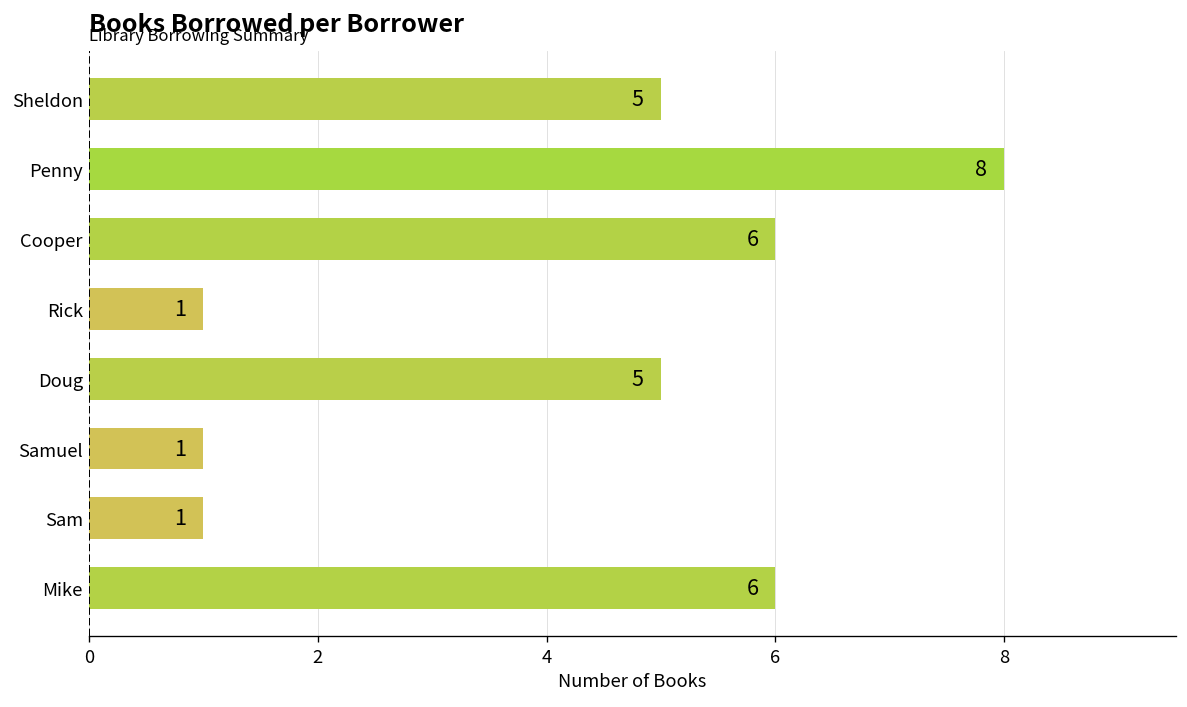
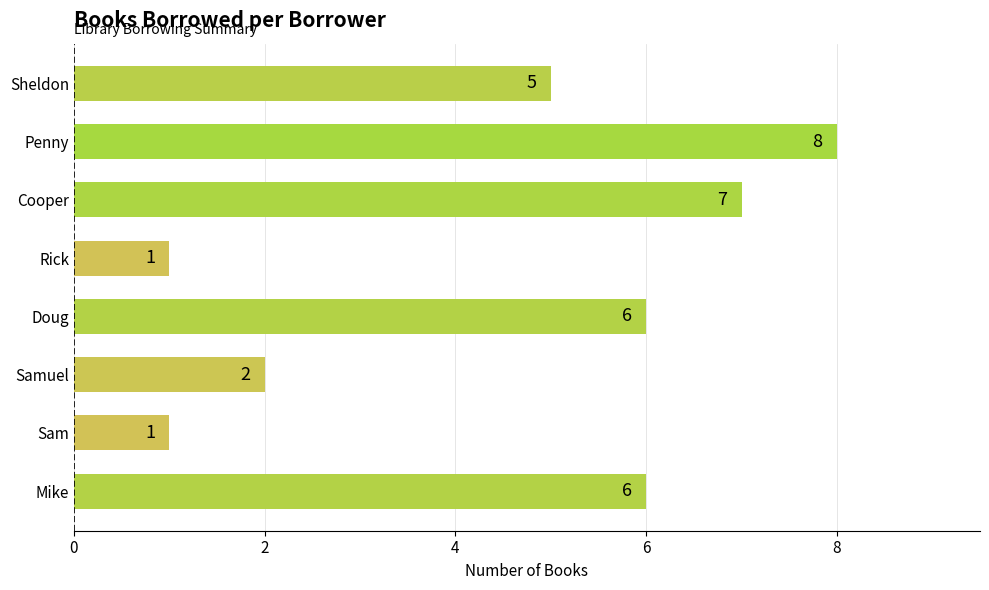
Cooper: 6 -> 7
Doug: 5 -> 6
Samuel: 1 -> 2
